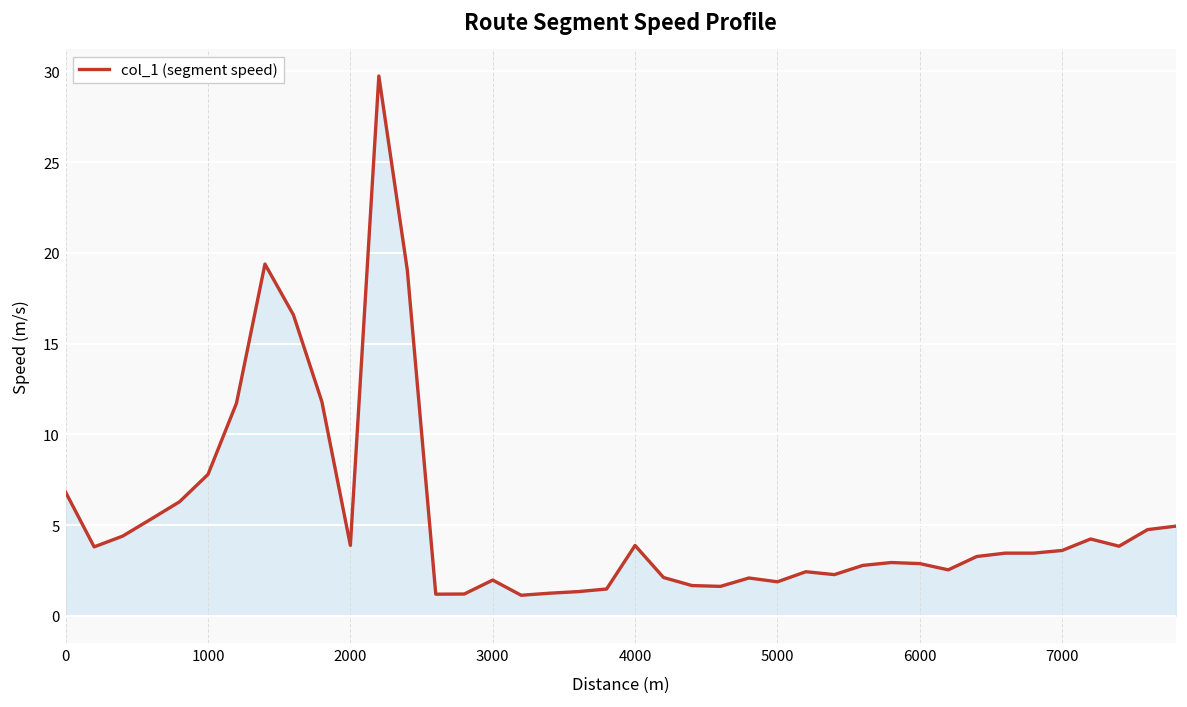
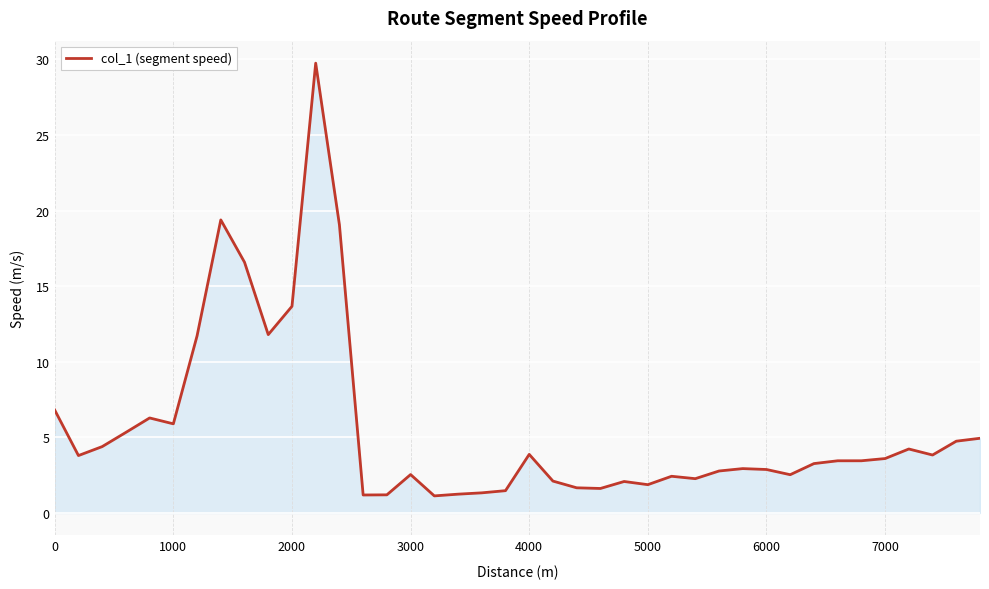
1000: 7.8 -> 5.9
2000: 3.9 -> 13.7
3000: 2.0 -> 2.5
